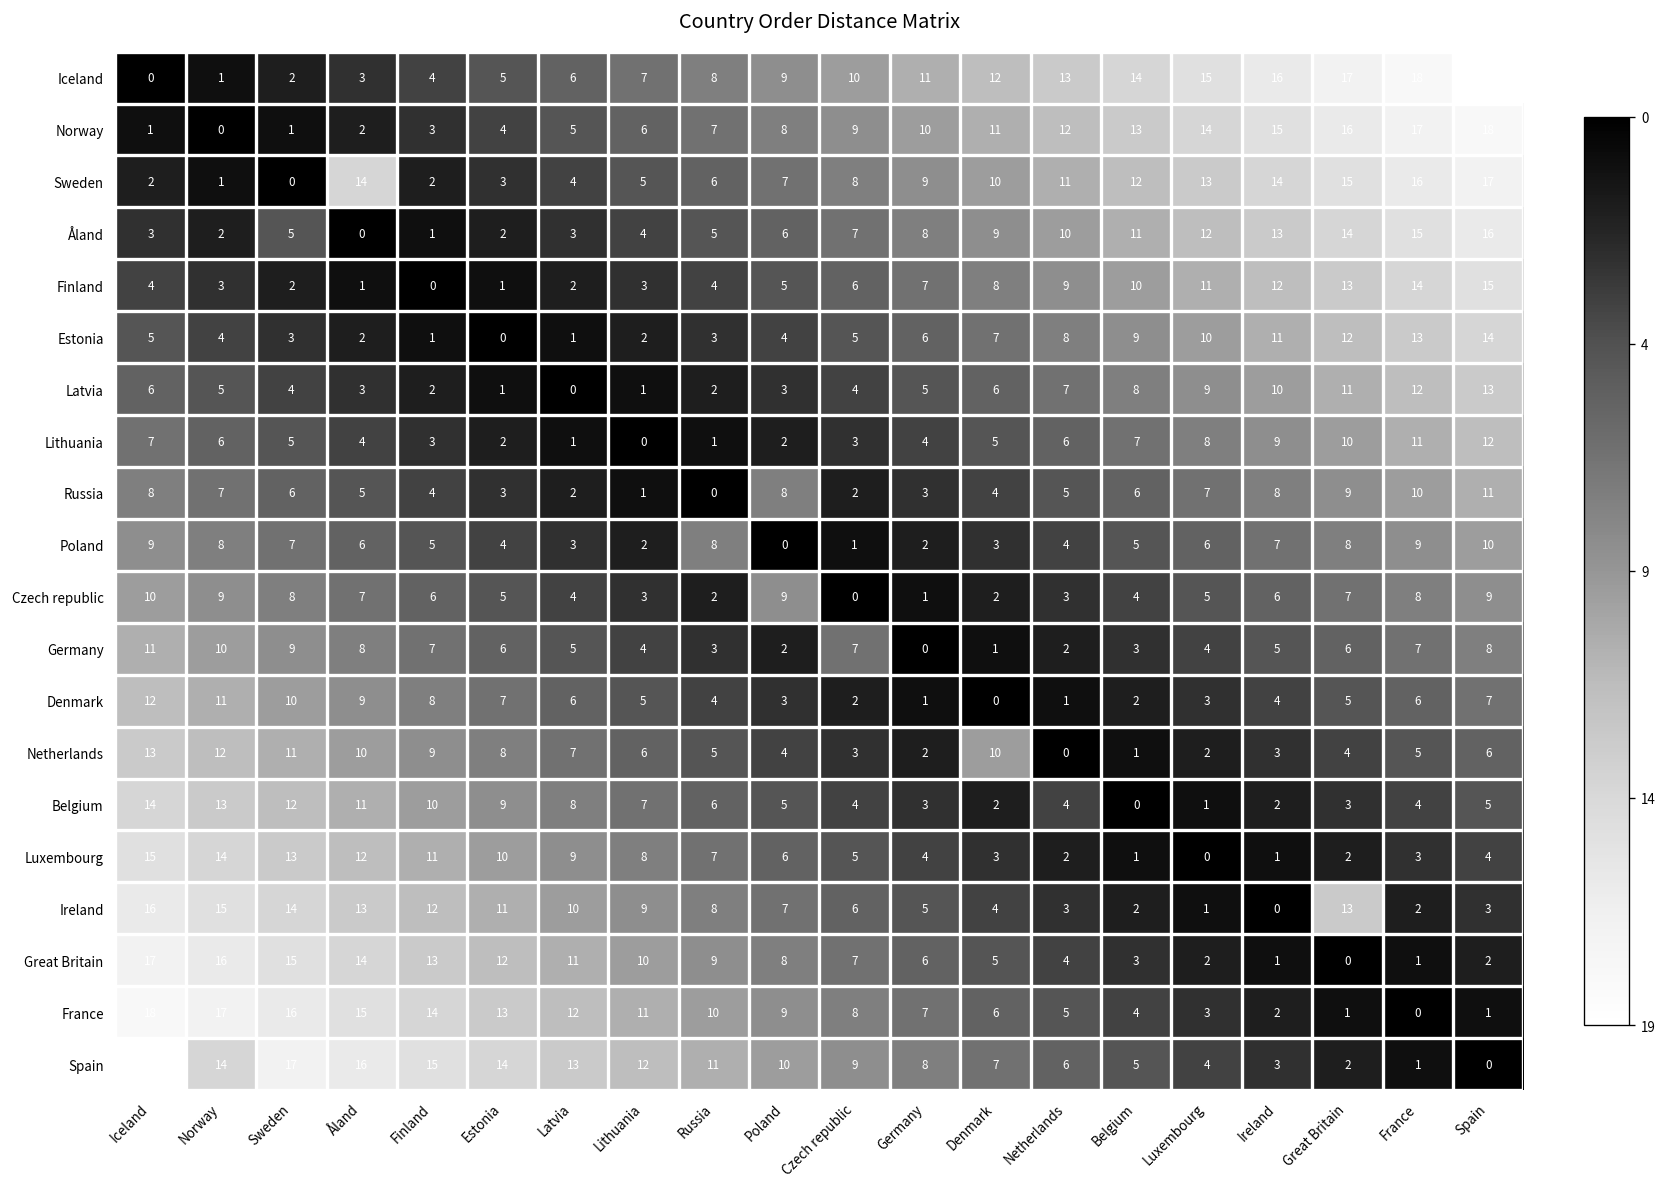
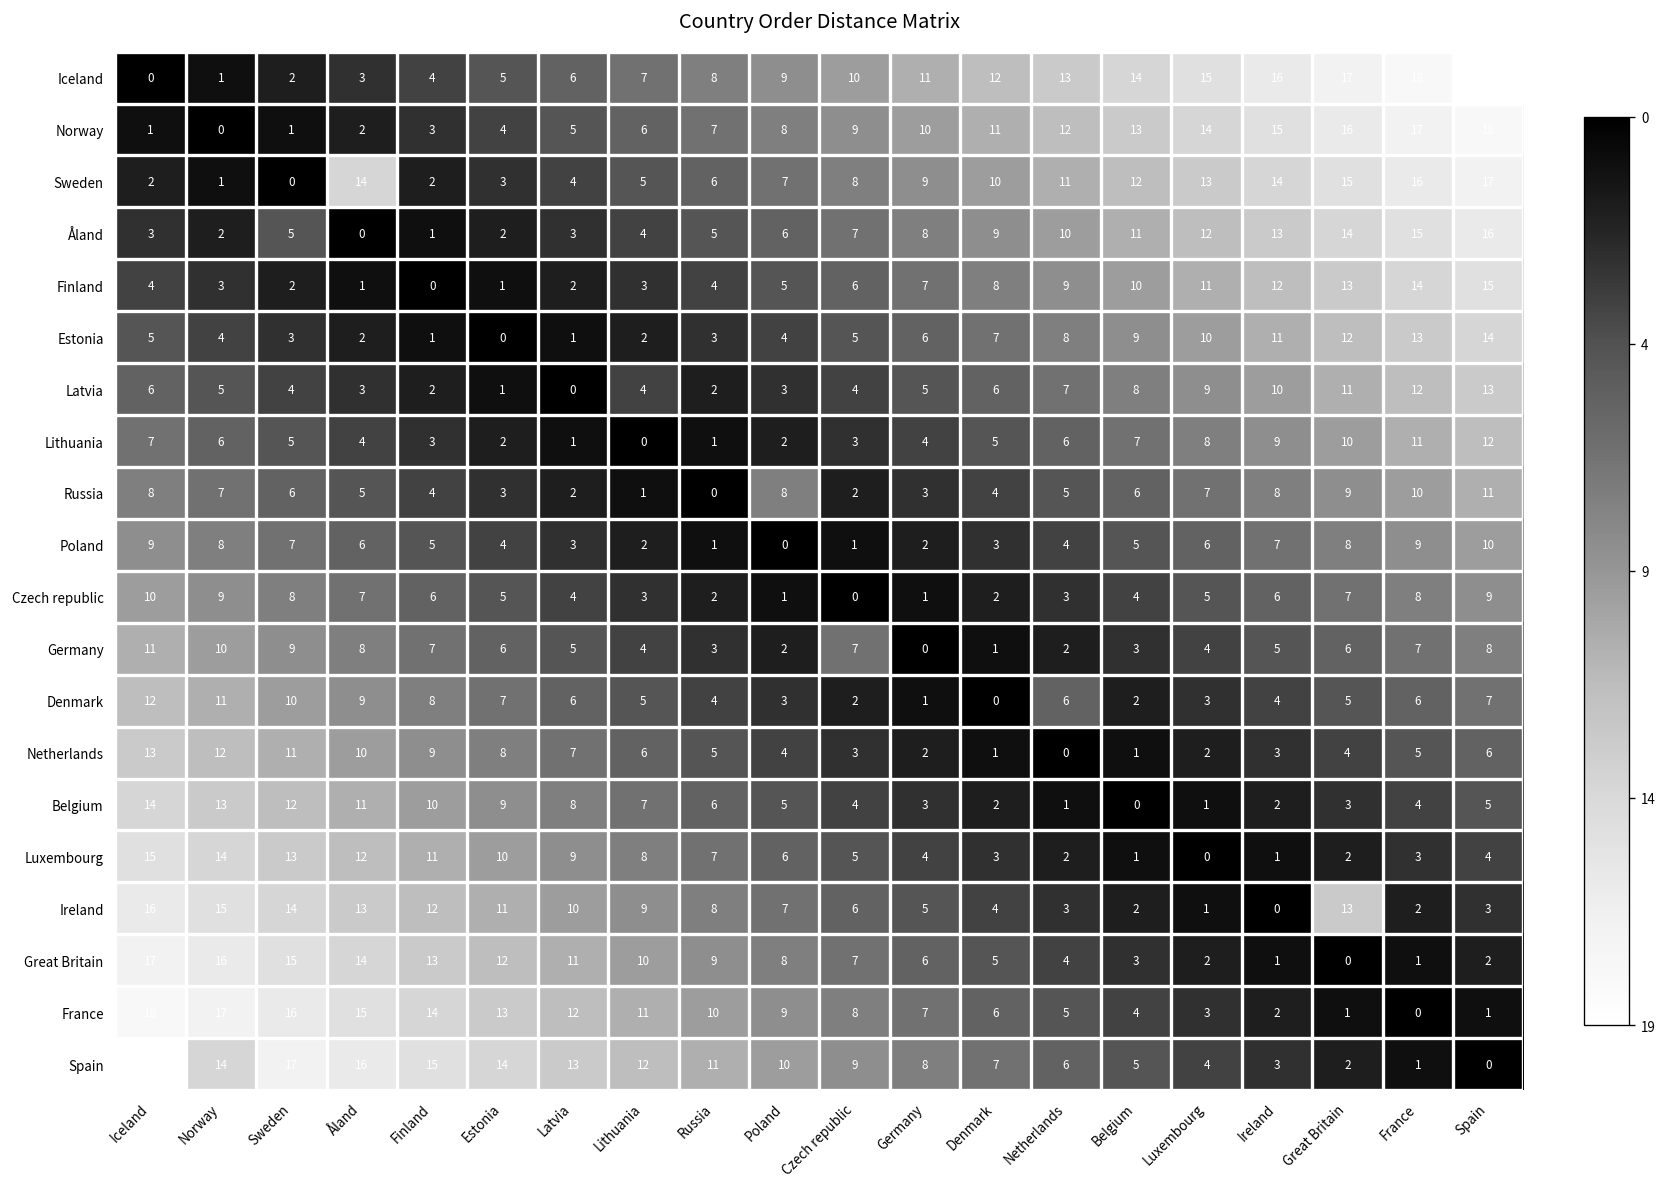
Latvia, Lithuania: 1 -> 4
Poland, Russia: 8 -> 1
Czech republic, Poland: 9 -> 1
Denmark, Netherlands: 1 -> 6
Netherlands, Denmark: 10 -> 1
Belgium, Netherlands: 4 -> 1
